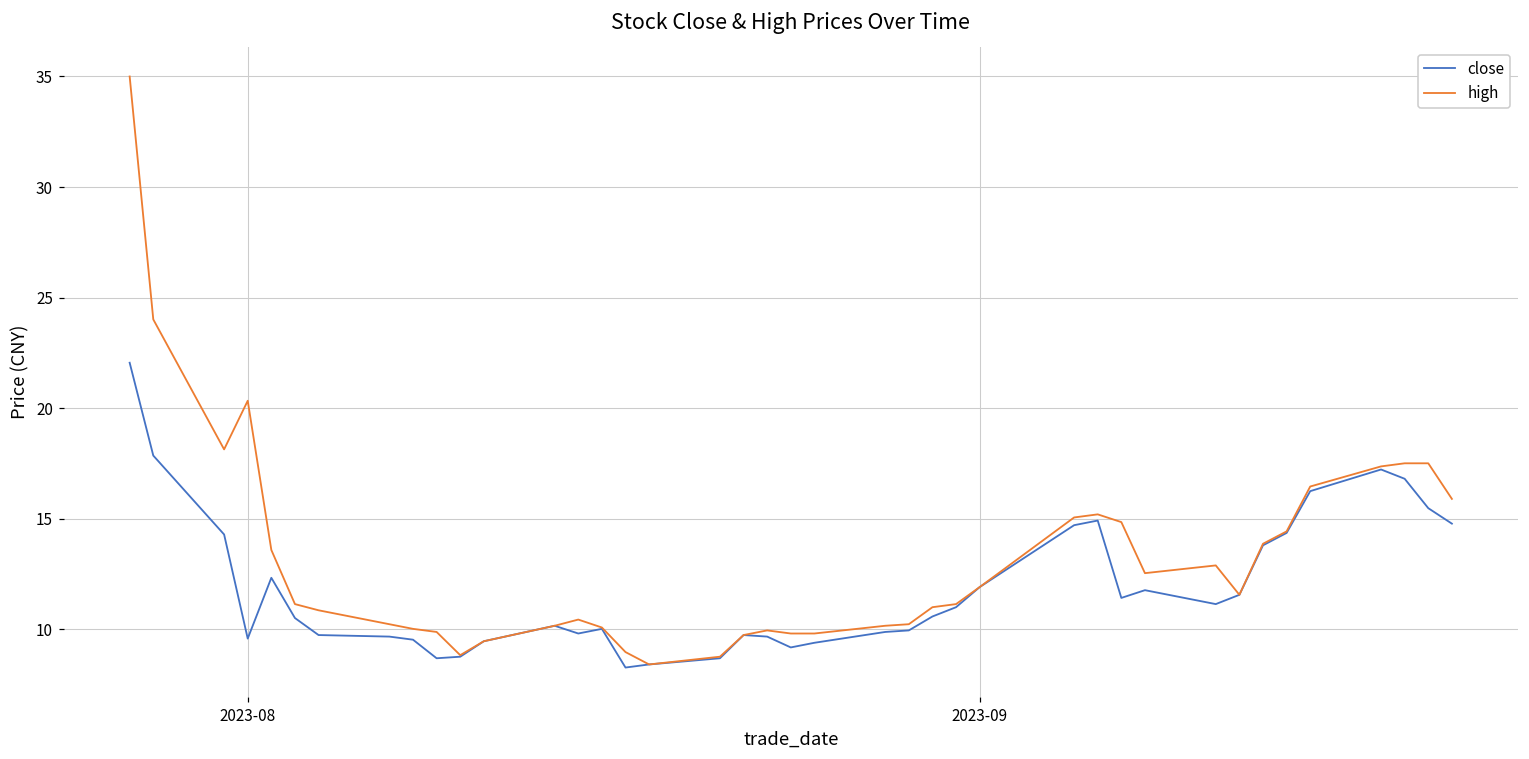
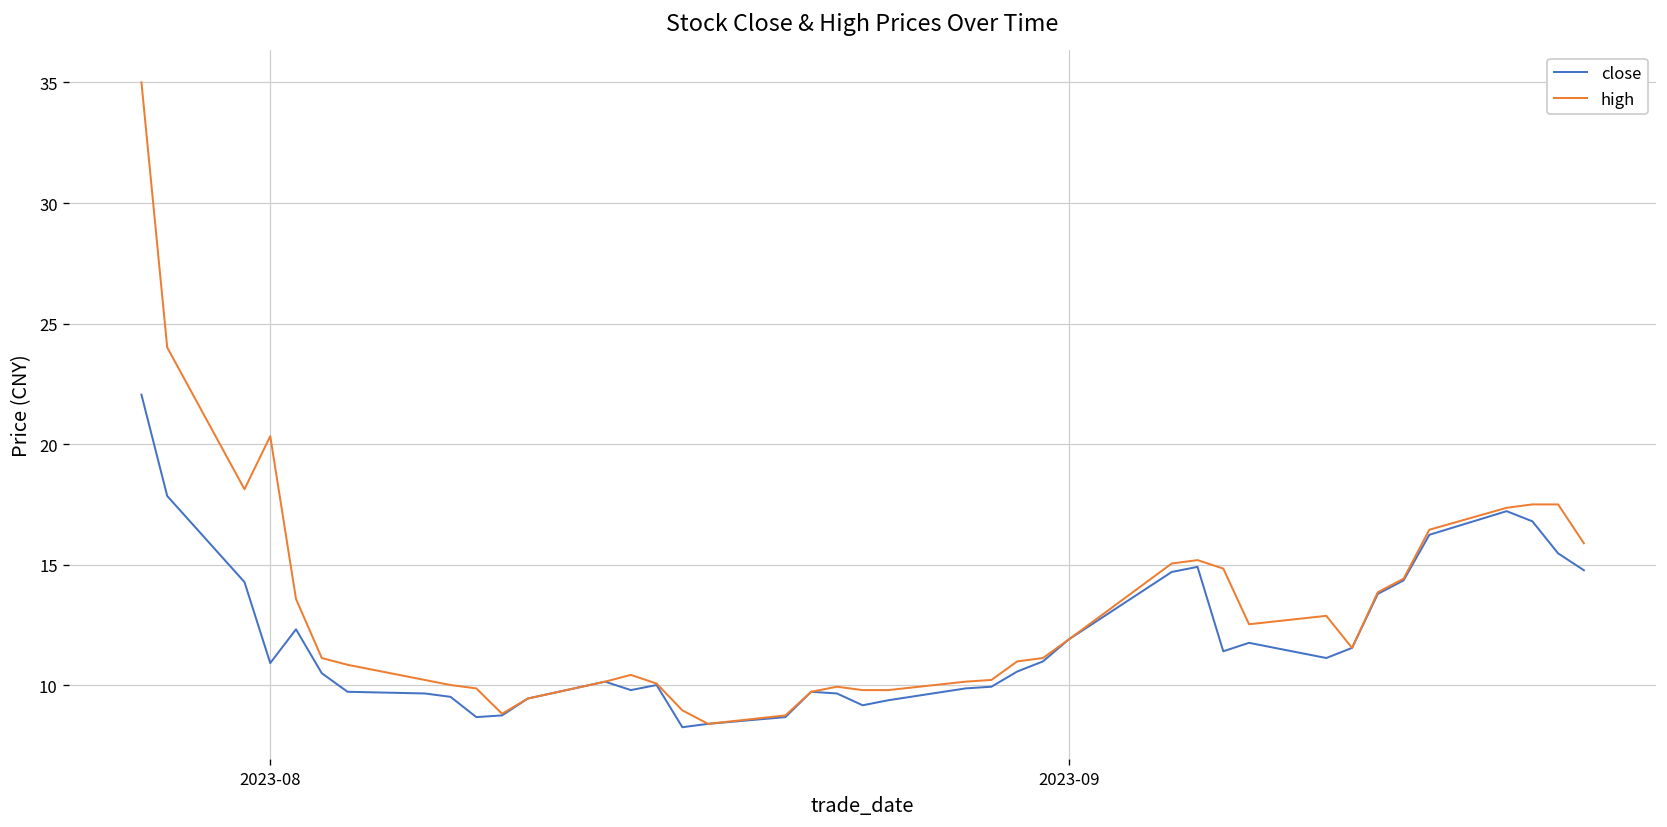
close, 2023-08: 9.6 -> 10.9
